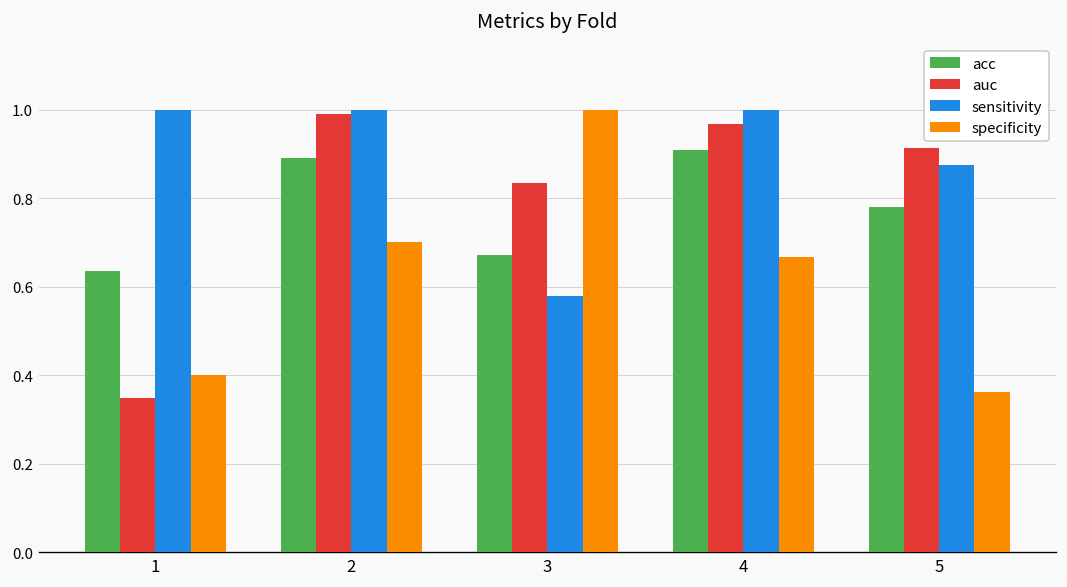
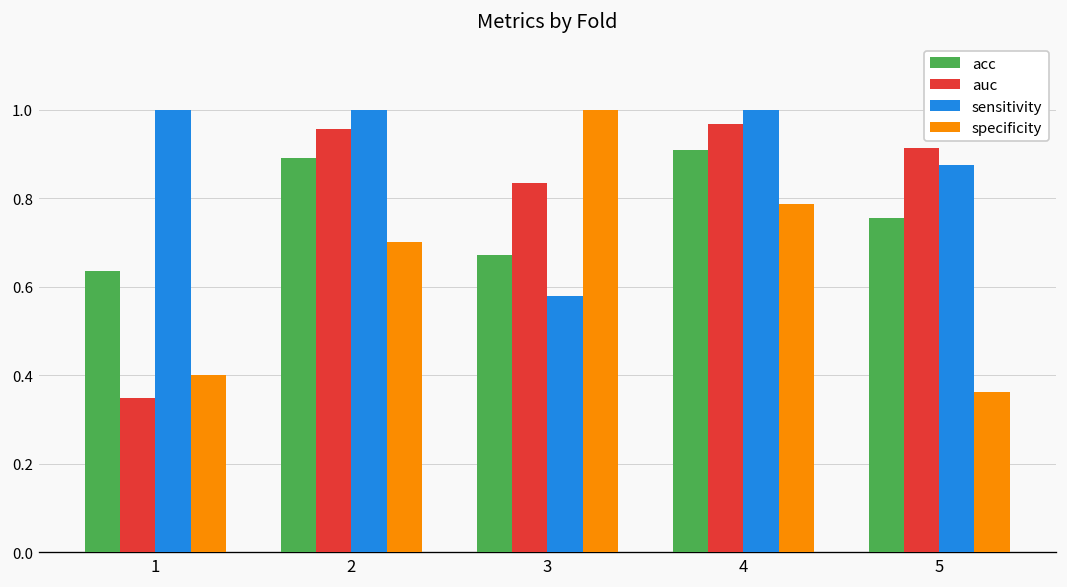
auc, 2: 0.99 -> 0.96
specificity, 4: 0.67 -> 0.79
acc, 5: 0.78 -> 0.75
